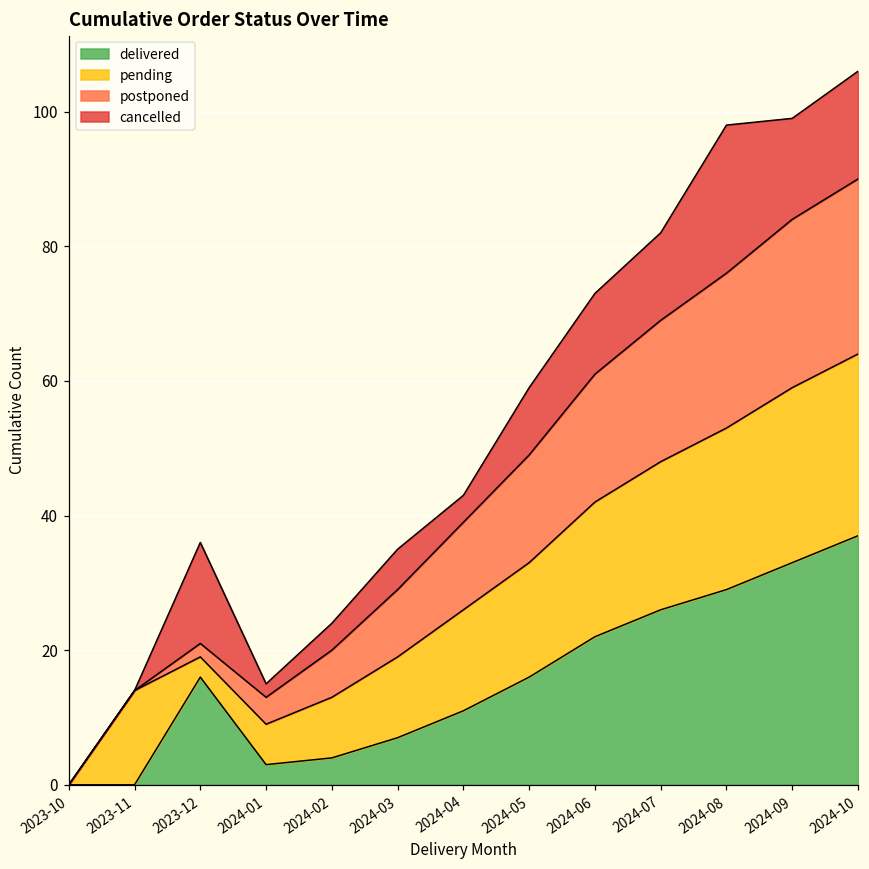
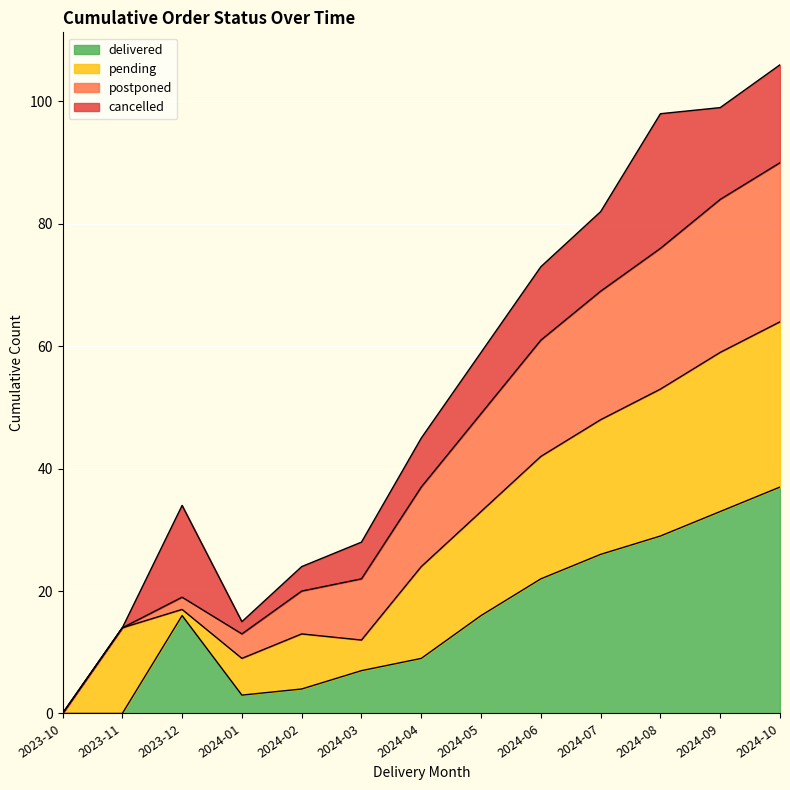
pending, 2023-12: 3 -> 1
pending, 2024-03: 12 -> 5
delivered, 2024-04: 11 -> 9
cancelled, 2024-04: 4 -> 8
